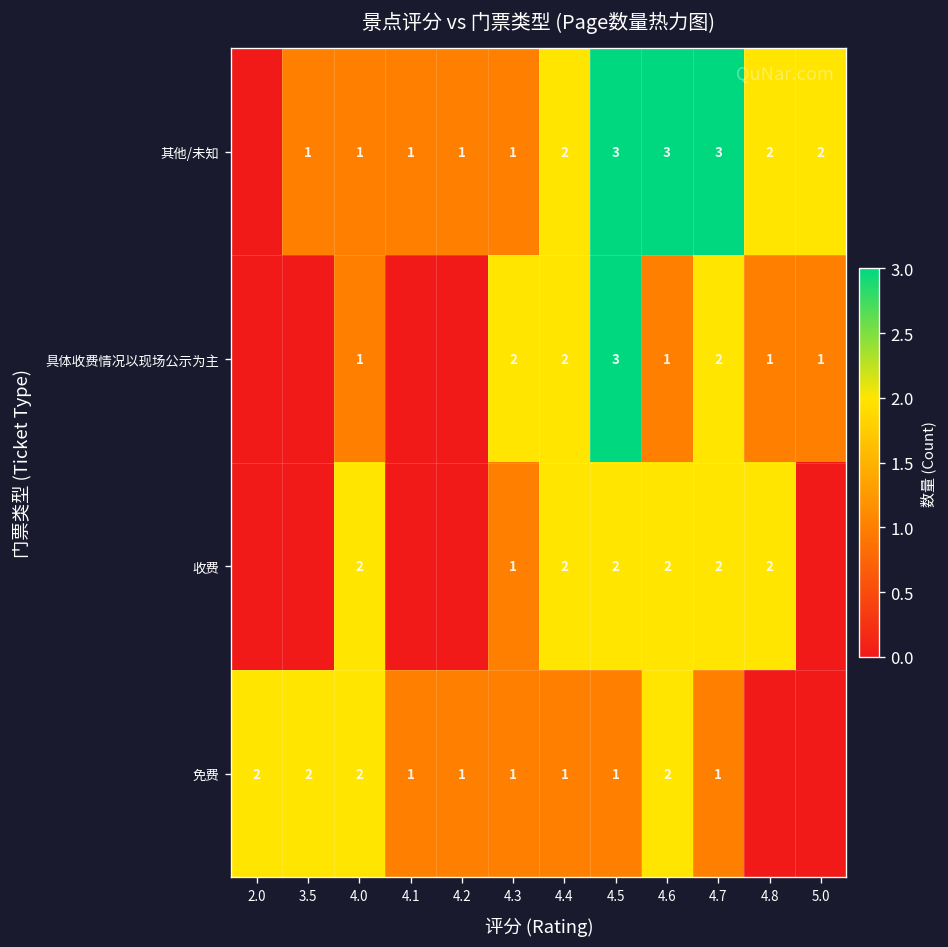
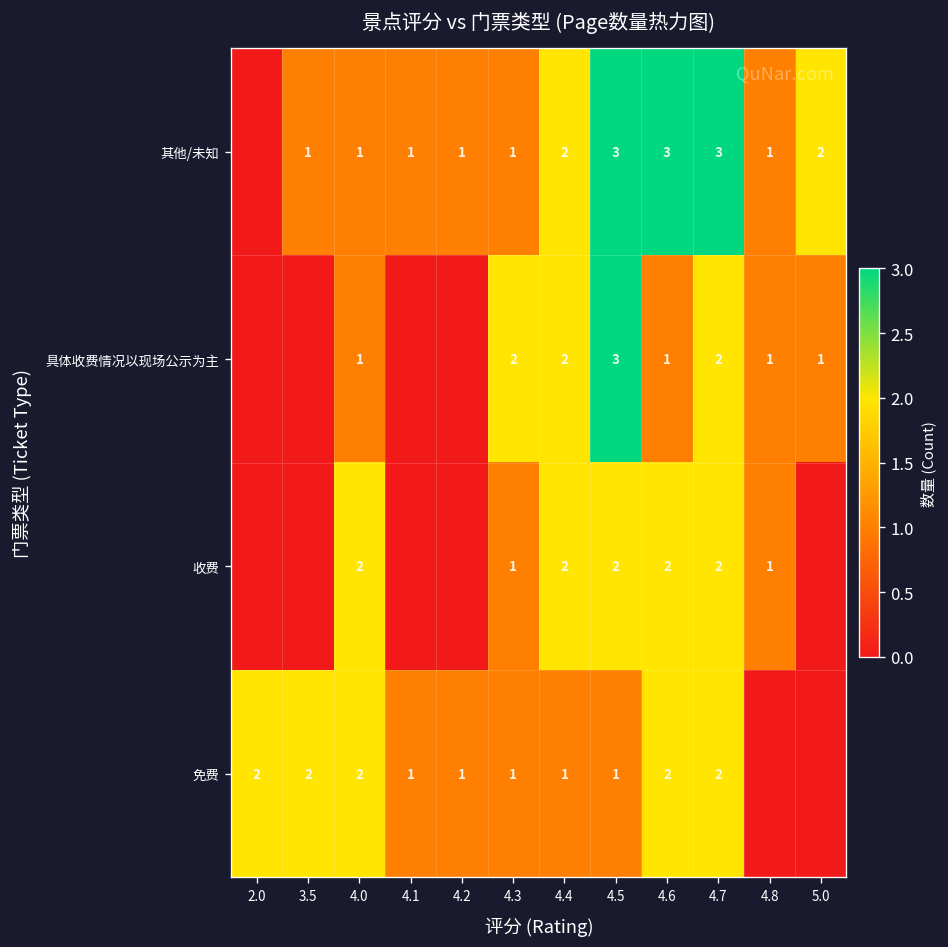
其他/未知, 4.8: 2 -> 1
收费, 4.8: 2 -> 1
免费, 4.7: 1 -> 2
